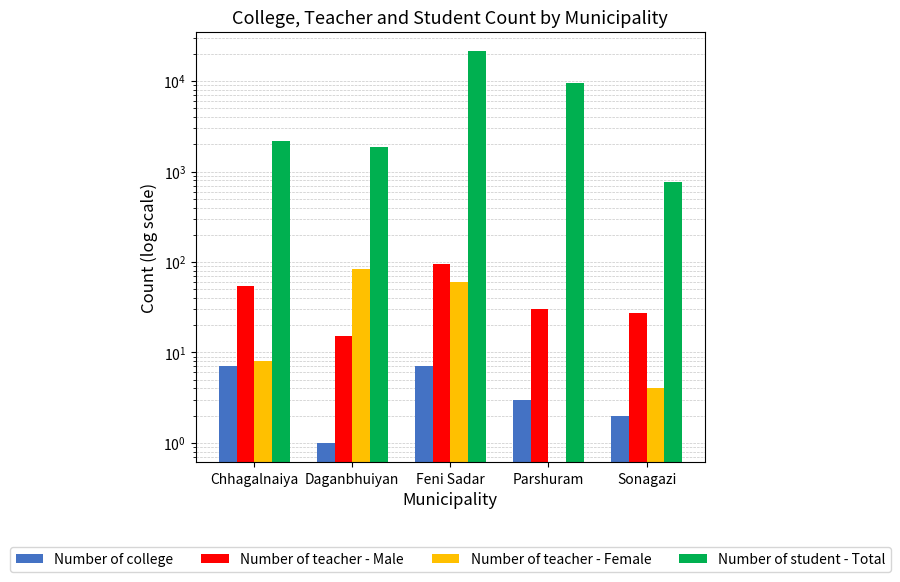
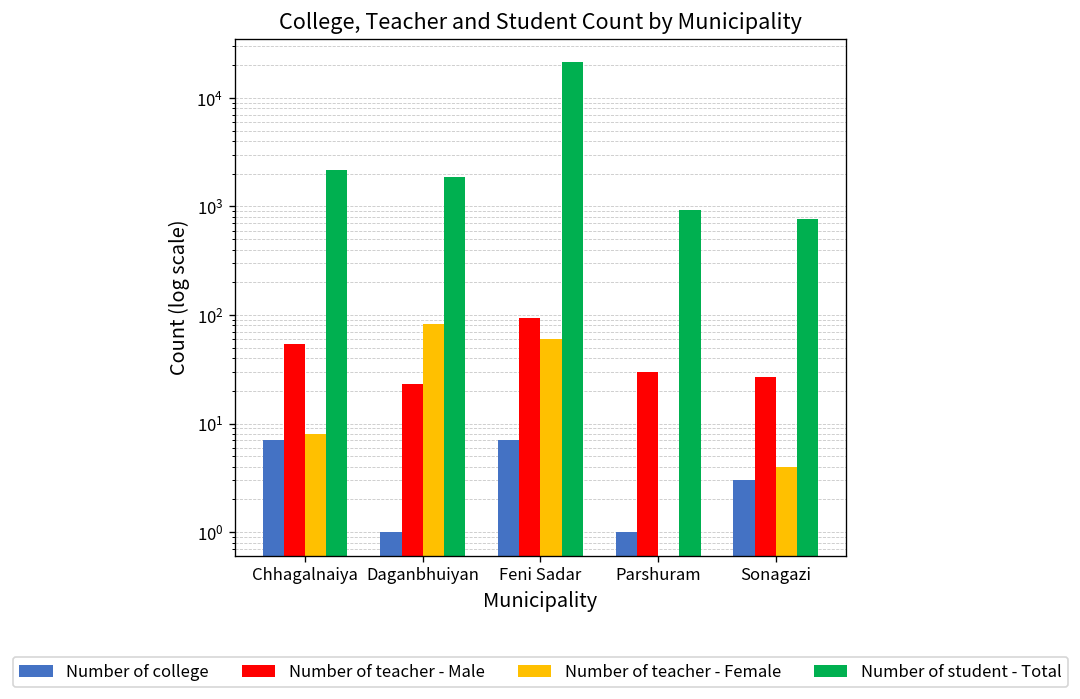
Number of teacher - Male, Daganbhuiyan: 15 -> 23
Number of college, Parshuram: 3 -> 1
Number of student - Total, Parshuram: 9000 -> 900
Number of college, Sonagazi: 2 -> 3
